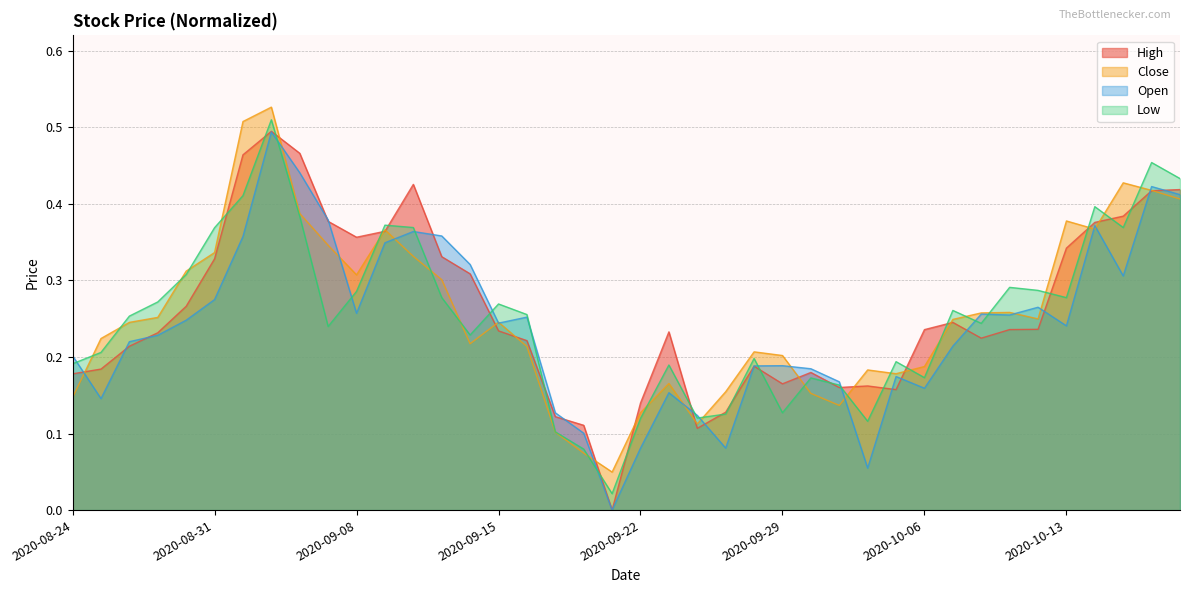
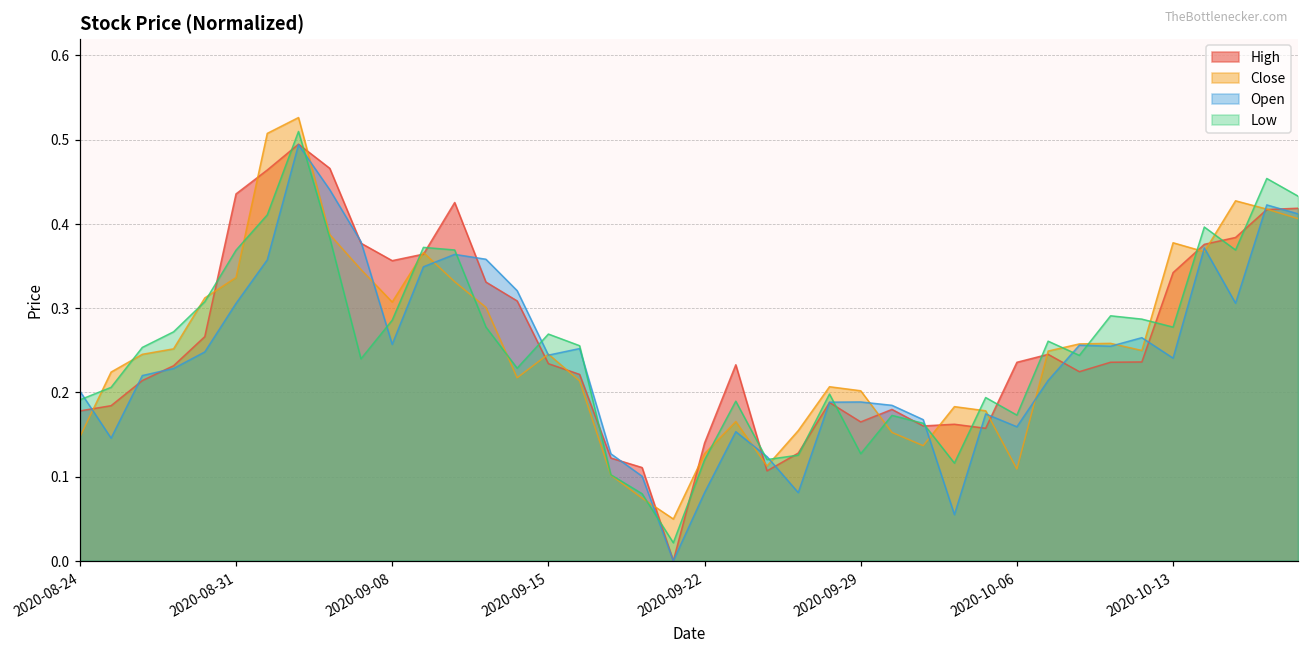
High, 2020-08-31: 0.33 -> 0.44
Open, 2020-08-31: 0.27 -> 0.31
Close, 2020-10-06: 0.19 -> 0.11
